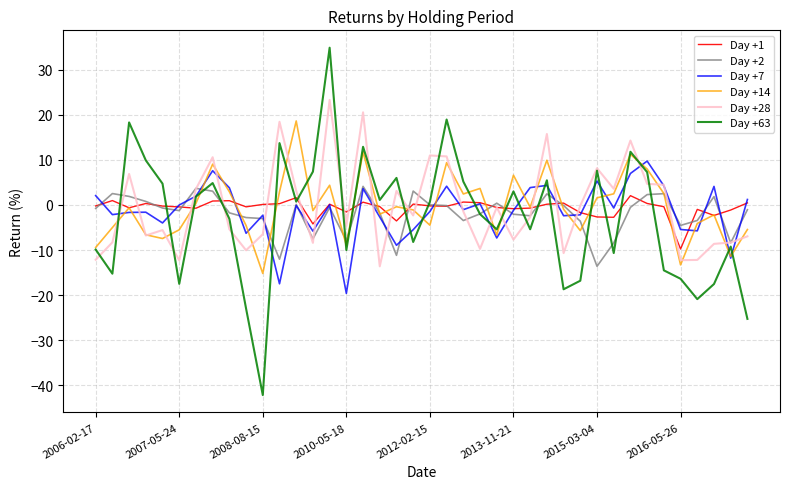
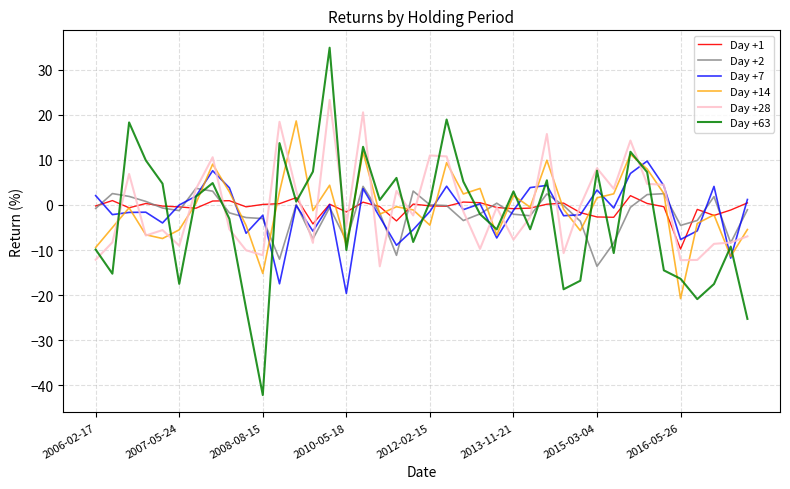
Day +28, 2007-05-24: -12 -> -9
Day +28, 2008-08-15: -6 -> -11
Day +14, 2013-11-21: 7 -> 2
Day +7, 2015-03-04: 5 -> 3
Day +7, 2016-05-26: -5 -> -8
Day +14, 2016-05-26: -13 -> -21
